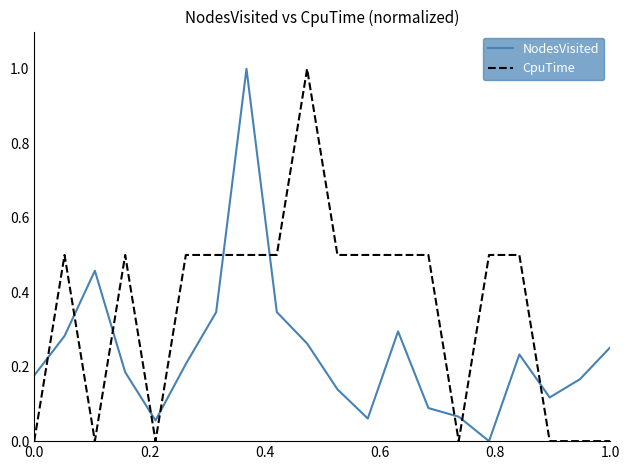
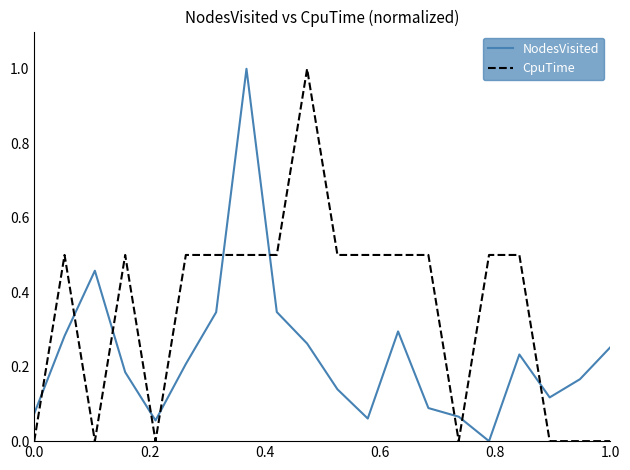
NodesVisited, 0.0: 0.18 -> 0.07
